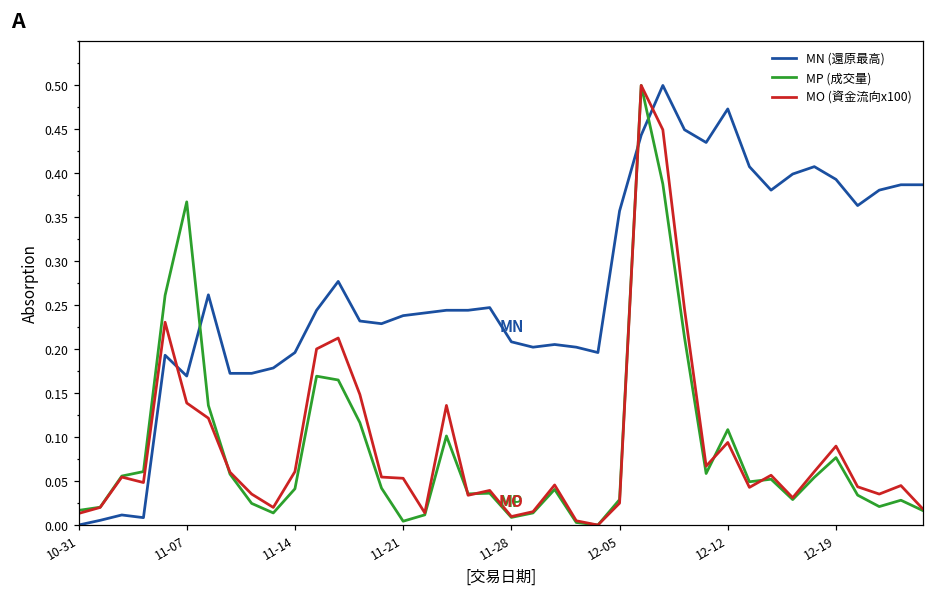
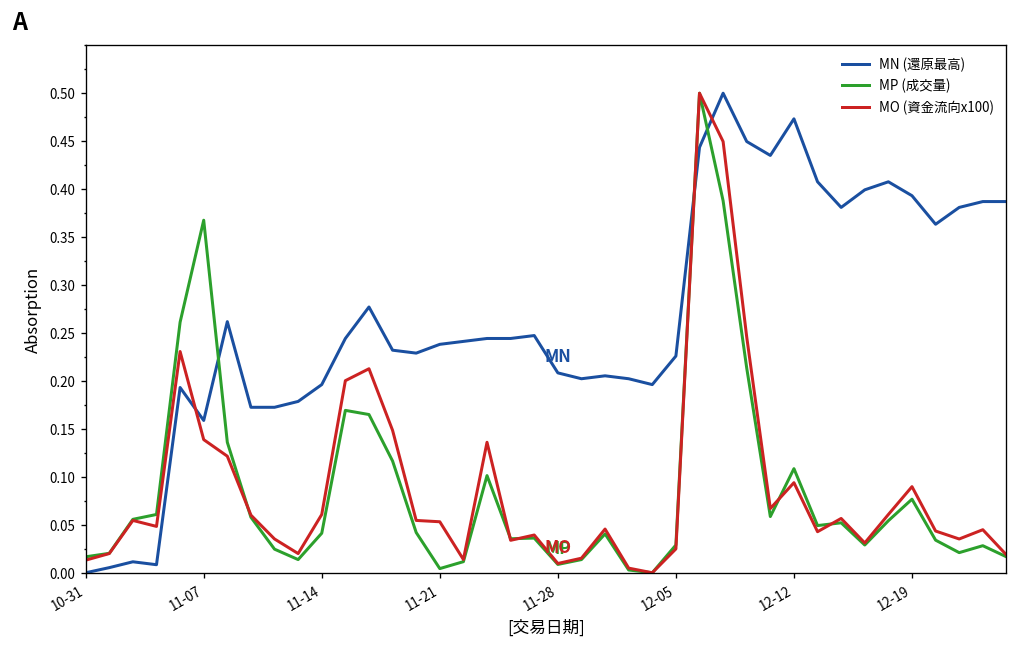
MN (還原最高), 11-07: 0.17 -> 0.16
MN (還原最高), 12-05: 0.36 -> 0.23
